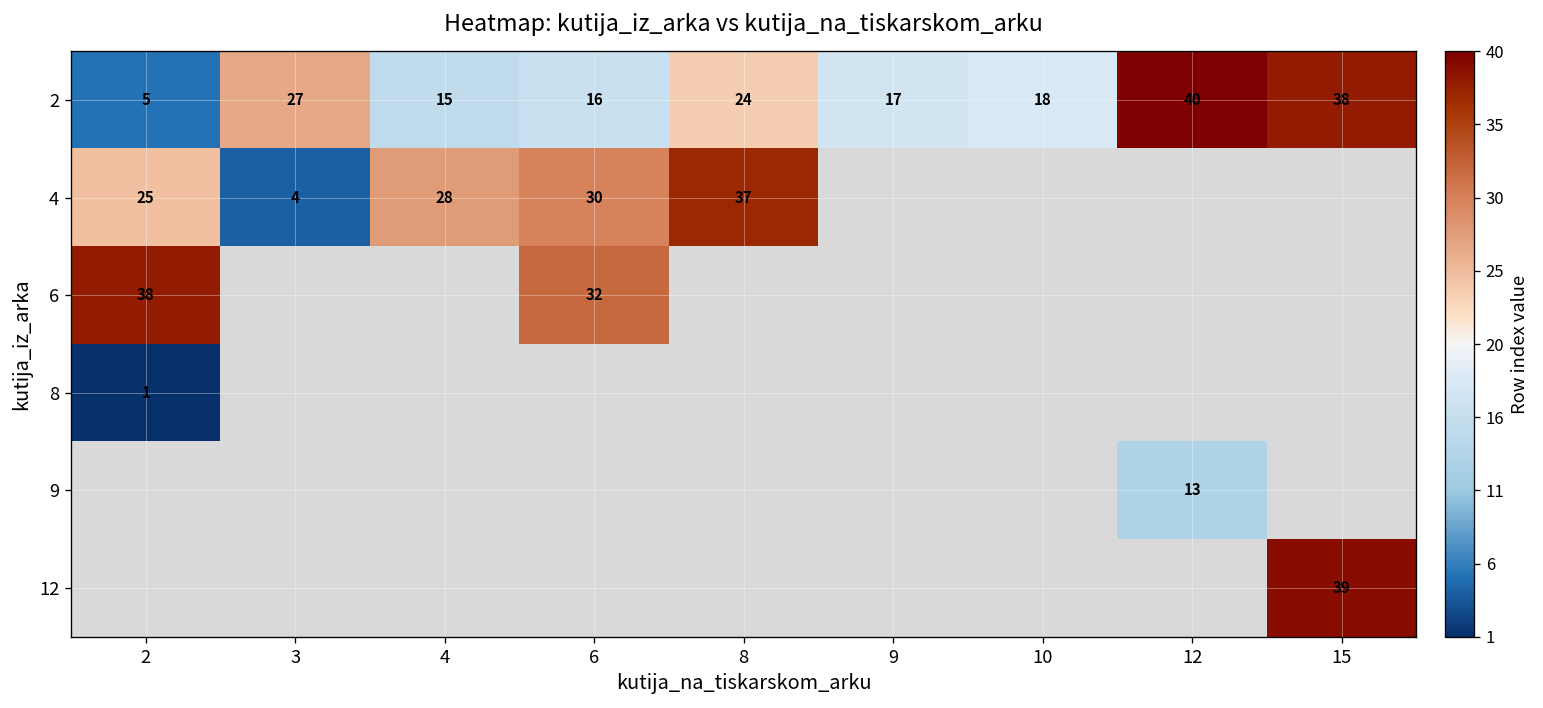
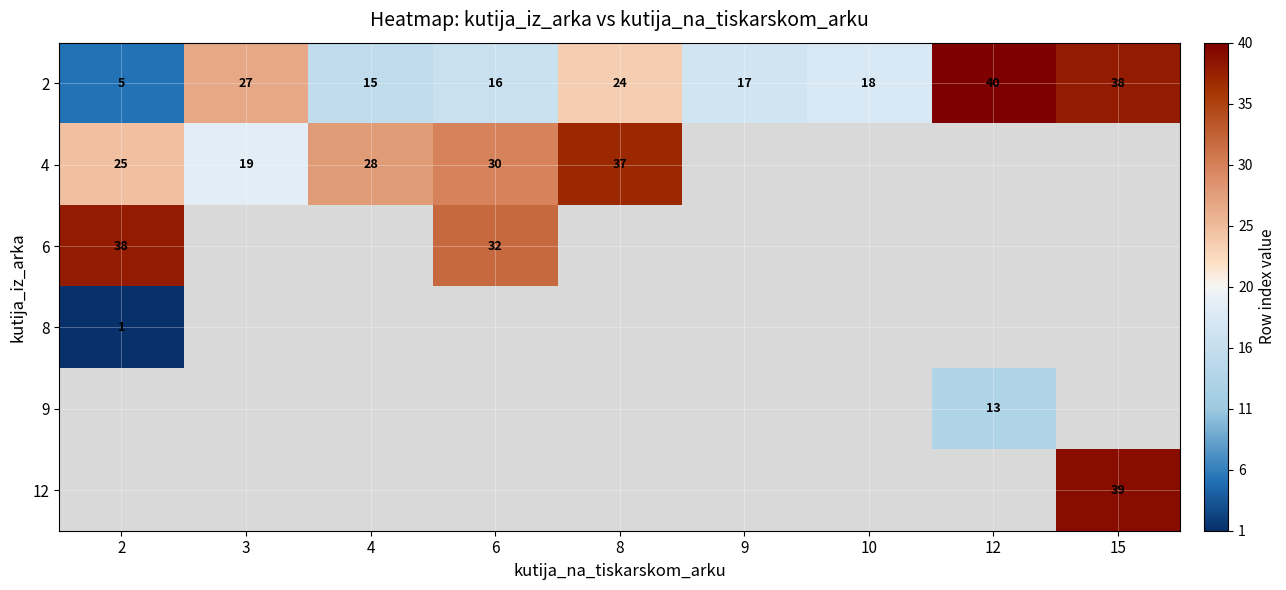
4, 3: 4 -> 19
